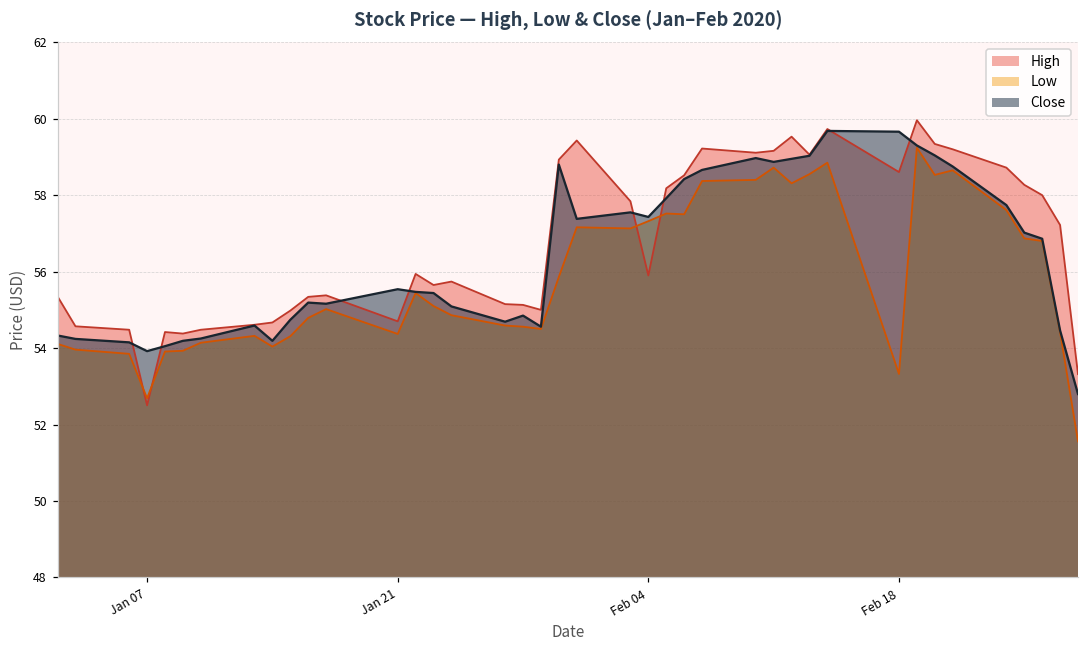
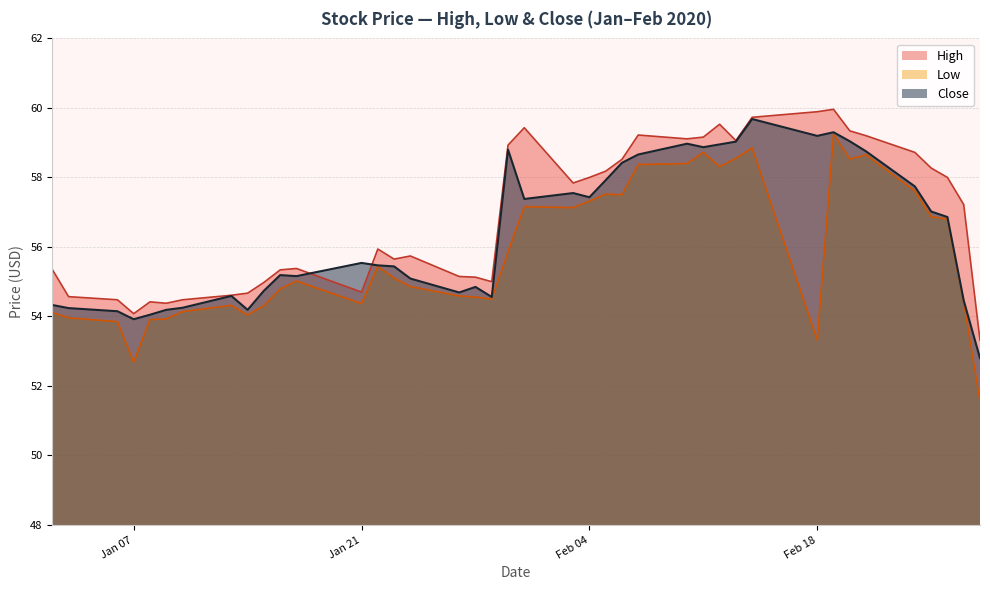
High, Jan 07: 52.5 -> 54.1
High, Feb 04: 55.9 -> 58.0
High, Feb 18: 58.6 -> 59.9
Close, Feb 18: 59.7 -> 59.2
